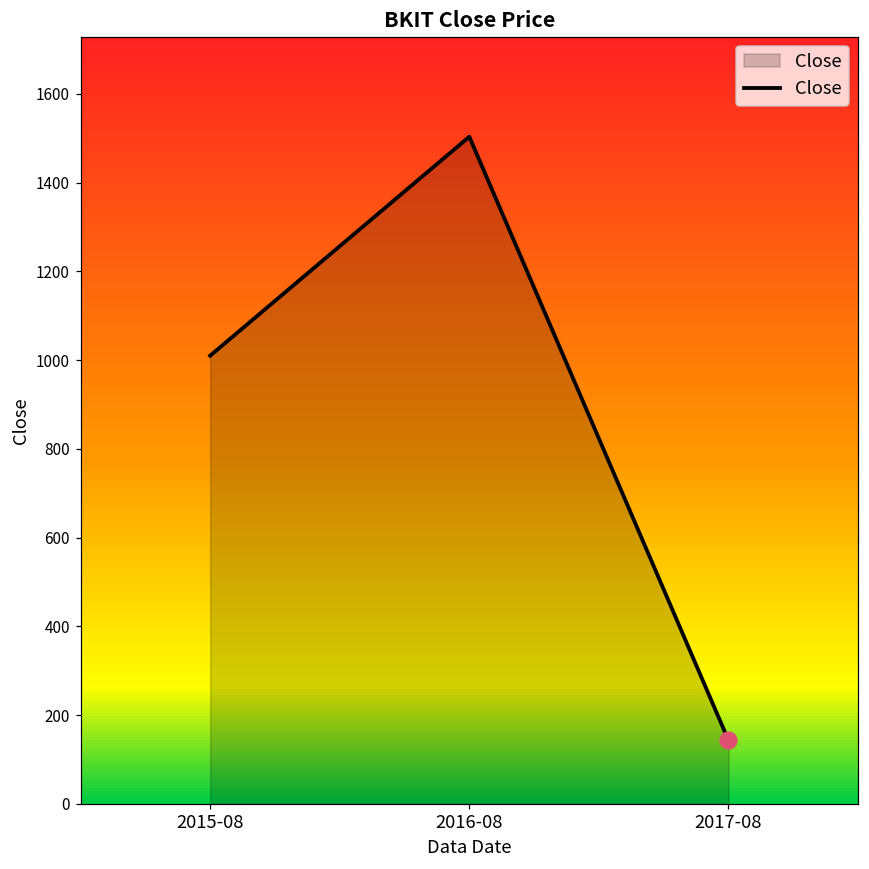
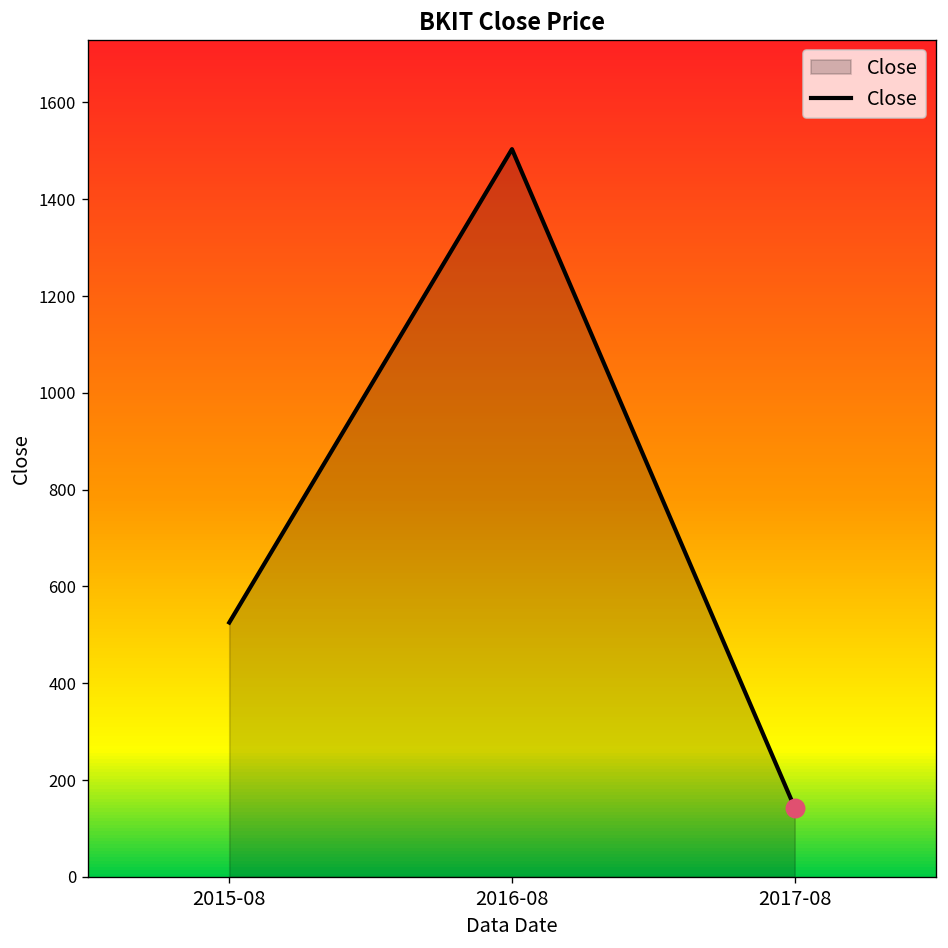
Close, 2015-08: 1010 -> 530
